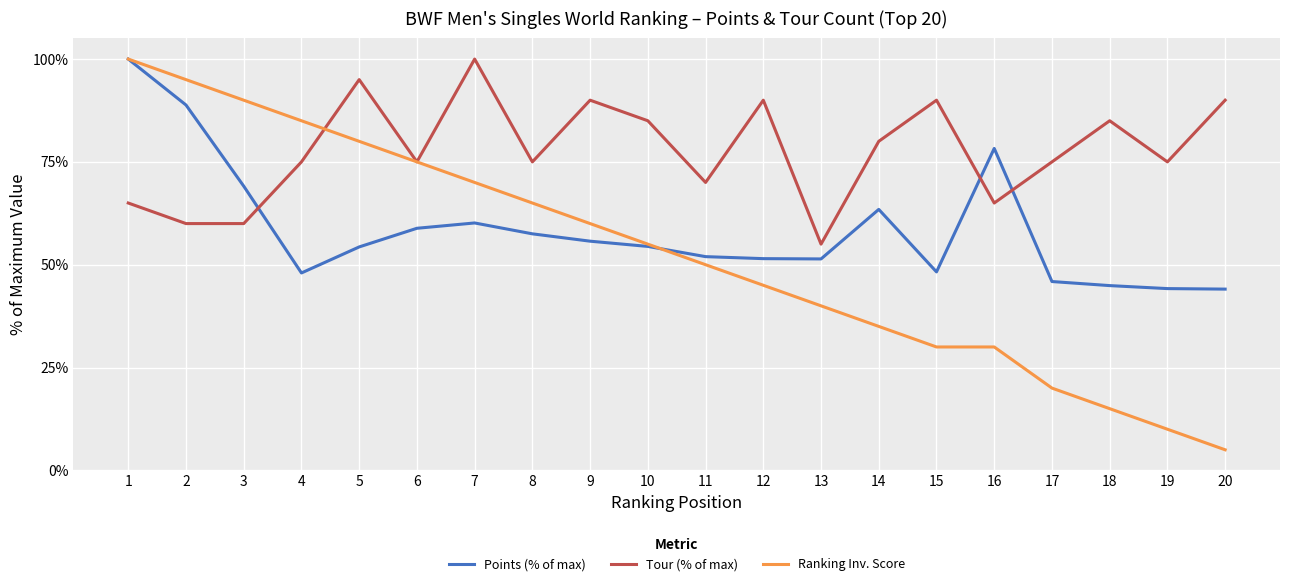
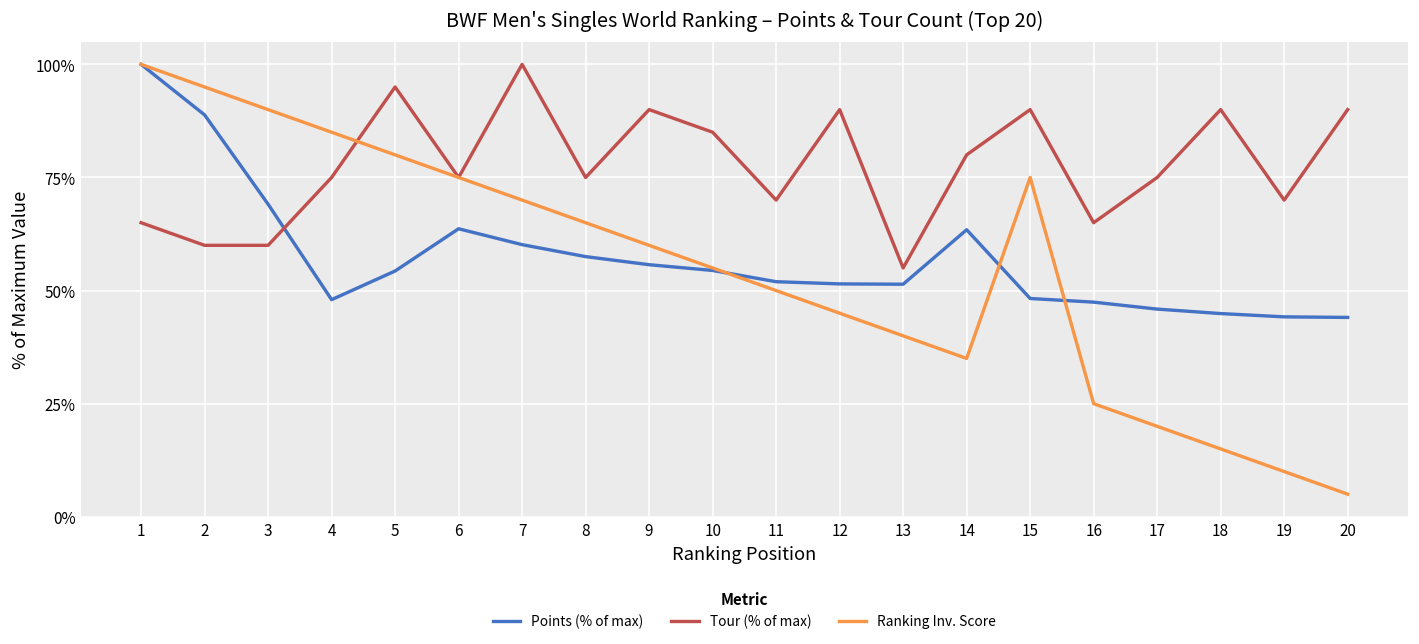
Points (% of max), 6: 59% -> 64%
Ranking Inv. Score, 15: 30% -> 75%
Points (% of max), 16: 78% -> 47%
Ranking Inv. Score, 16: 30% -> 25%
Tour (% of max), 18: 85% -> 90%
Tour (% of max), 19: 75% -> 70%
